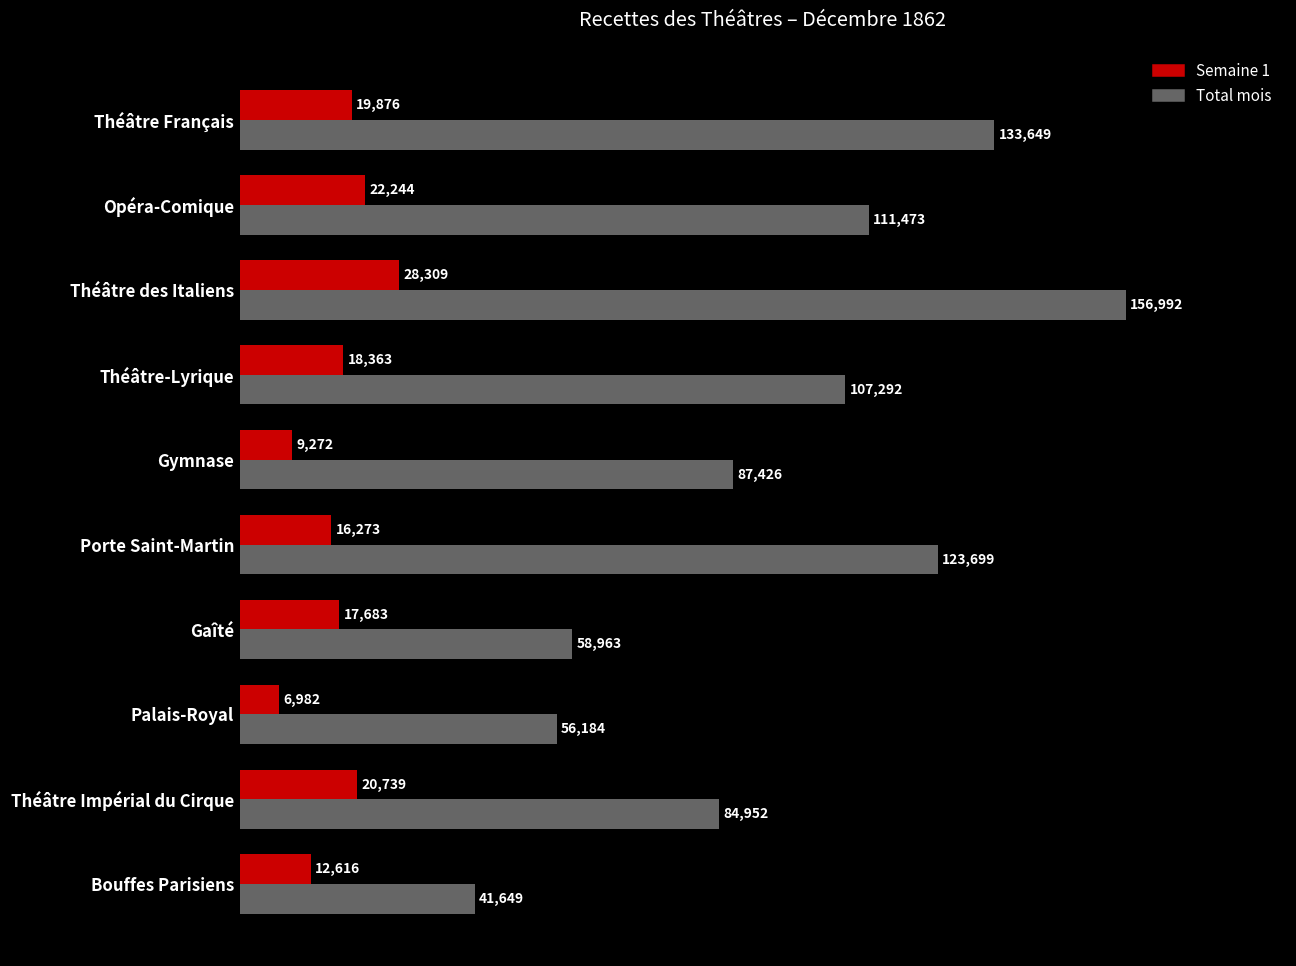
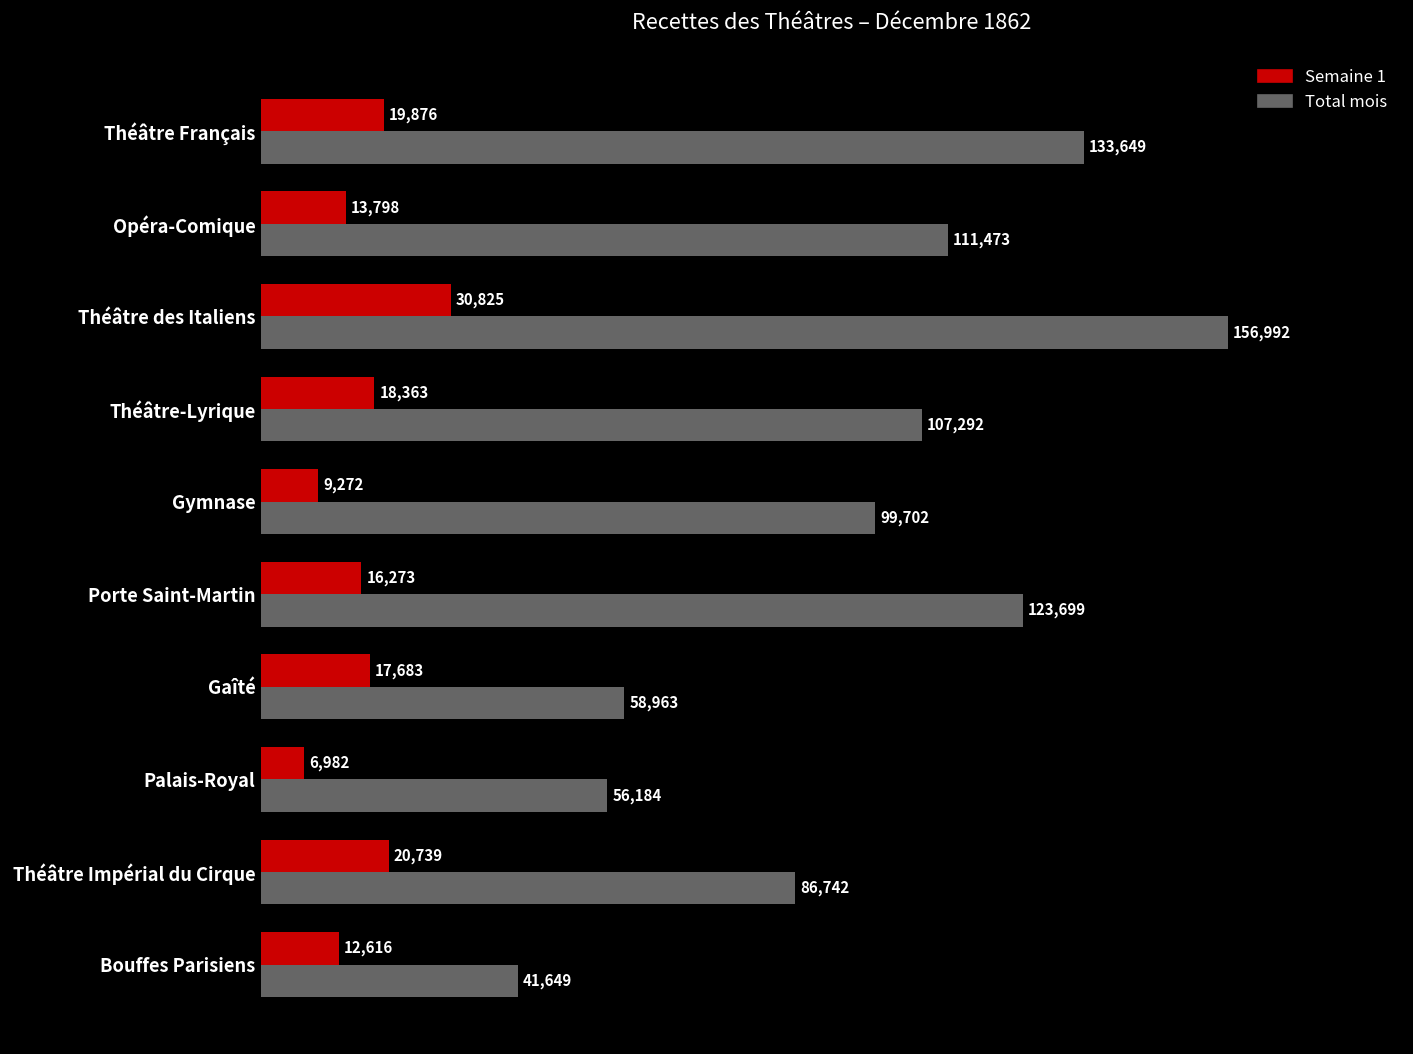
Semaine 1, Opéra-Comique: 22,244 -> 13,798
Semaine 1, Théâtre des Italiens: 28,309 -> 30,825
Total mois, Gymnase: 87,426 -> 99,702
Total mois, Théâtre Impérial du Cirque: 84,952 -> 86,742
